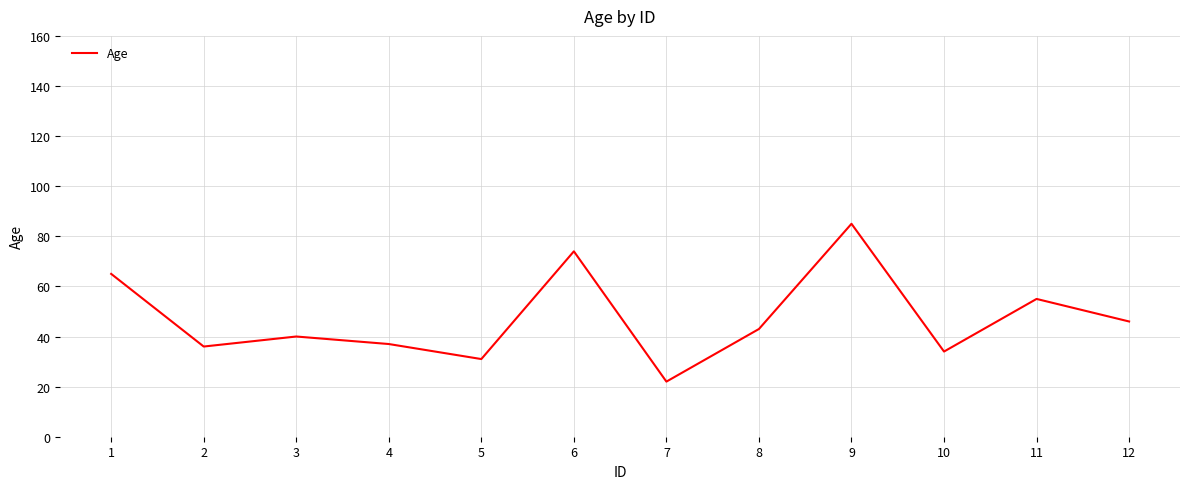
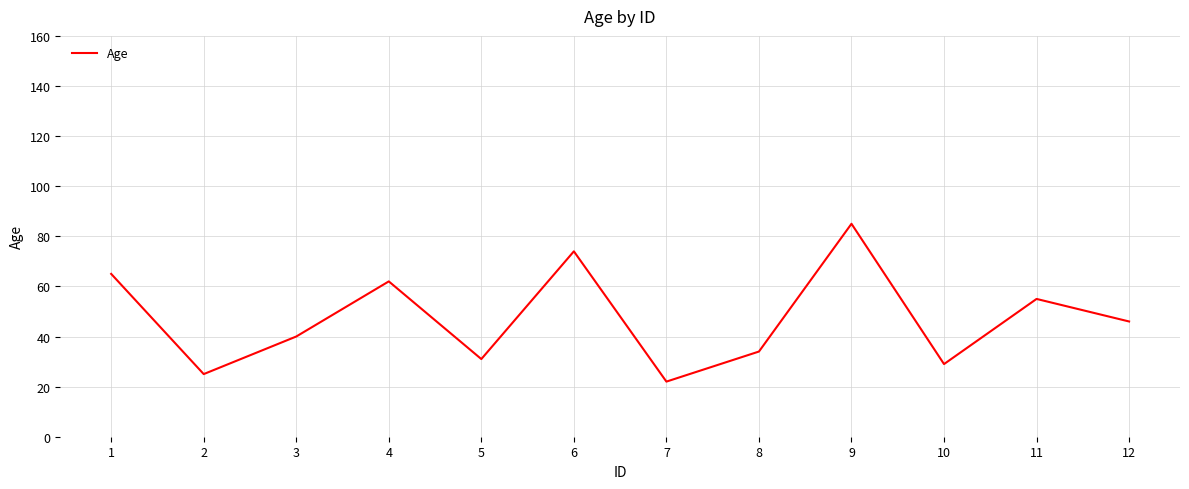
2: 36 -> 25
4: 37 -> 62
8: 43 -> 34
10: 34 -> 29
